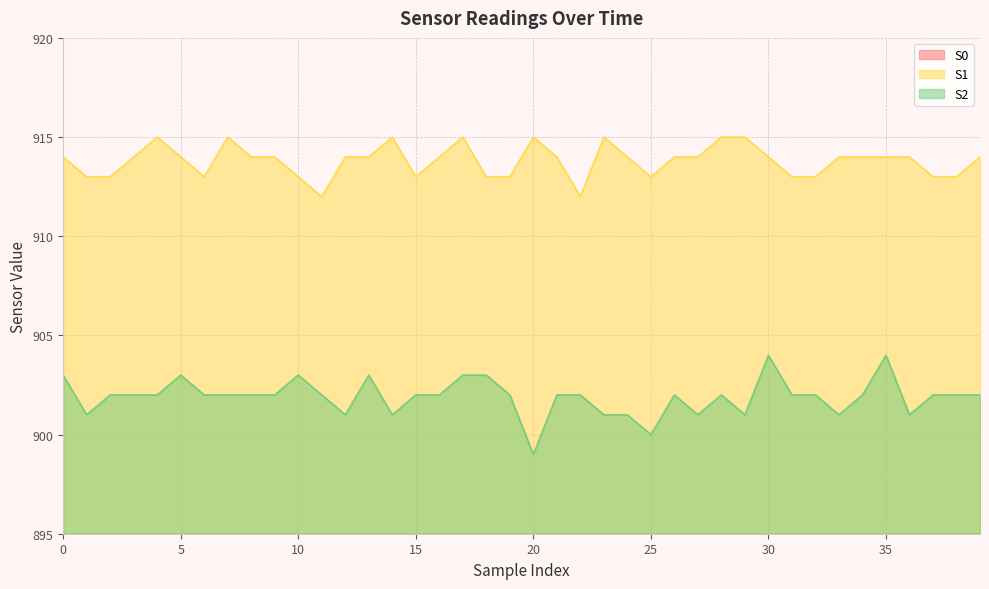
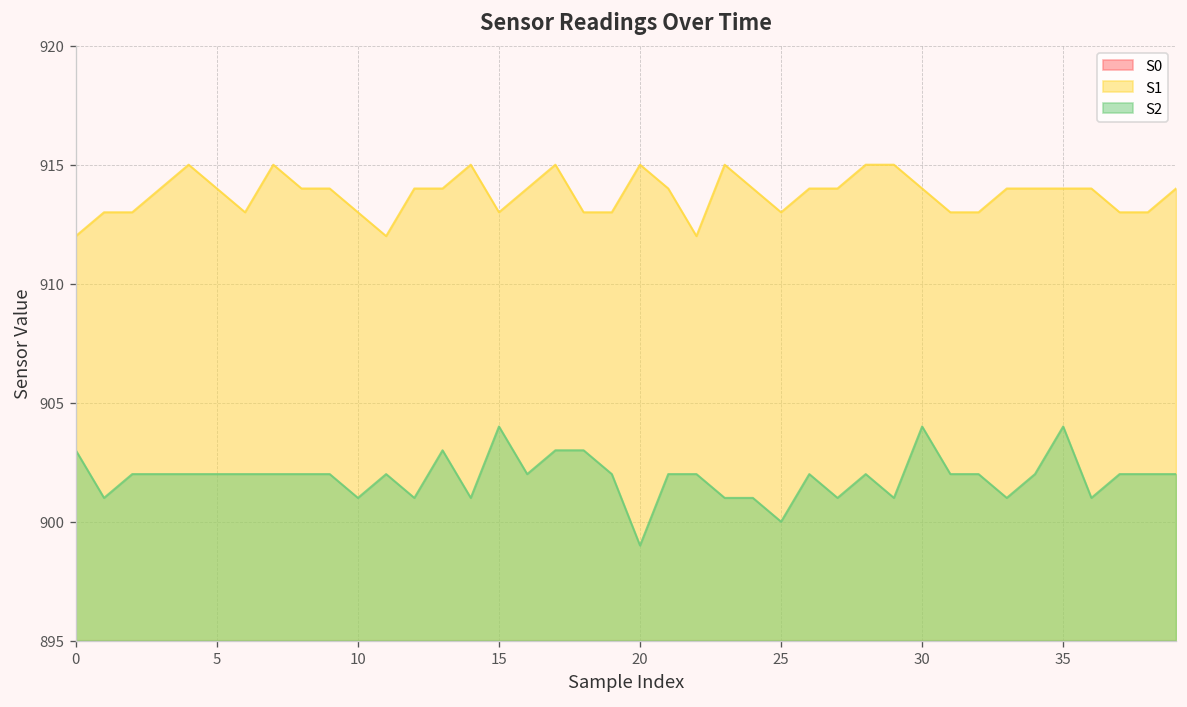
S1, 0: 914 -> 912
S2, 5: 903 -> 902
S2, 10: 903 -> 901
S2, 15: 902 -> 904
